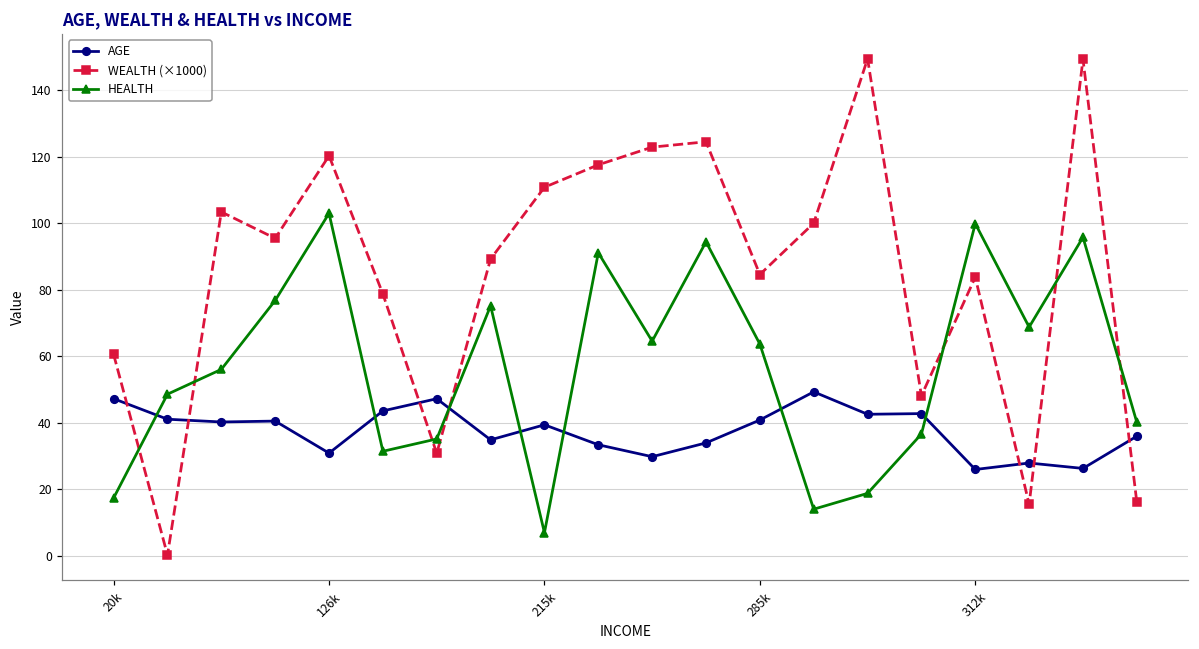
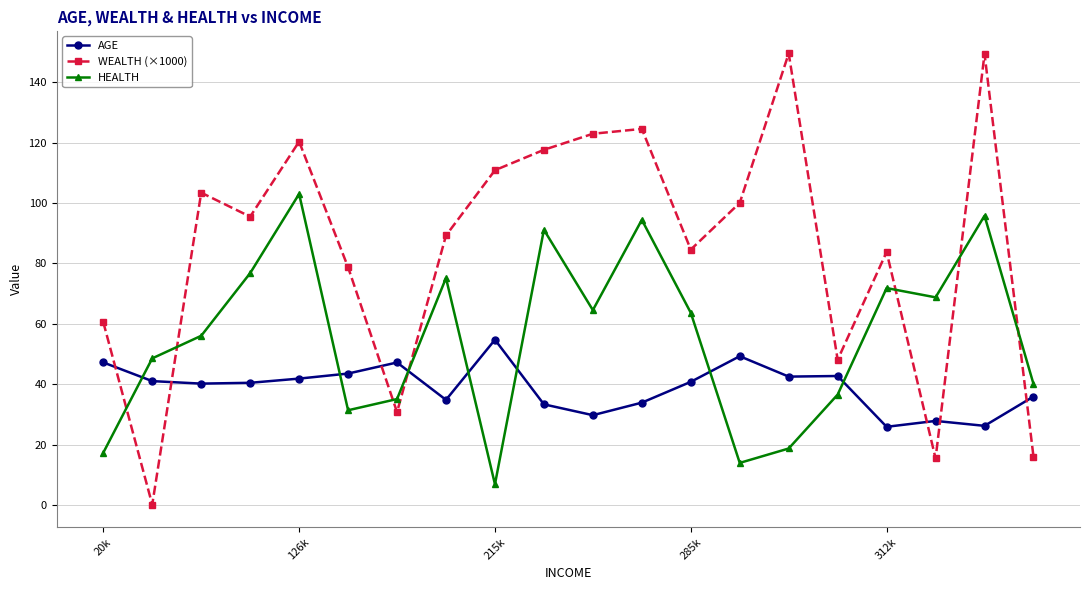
AGE, 126k: 31 -> 42
AGE, 215k: 39 -> 55
HEALTH, 312k: 100 -> 72
